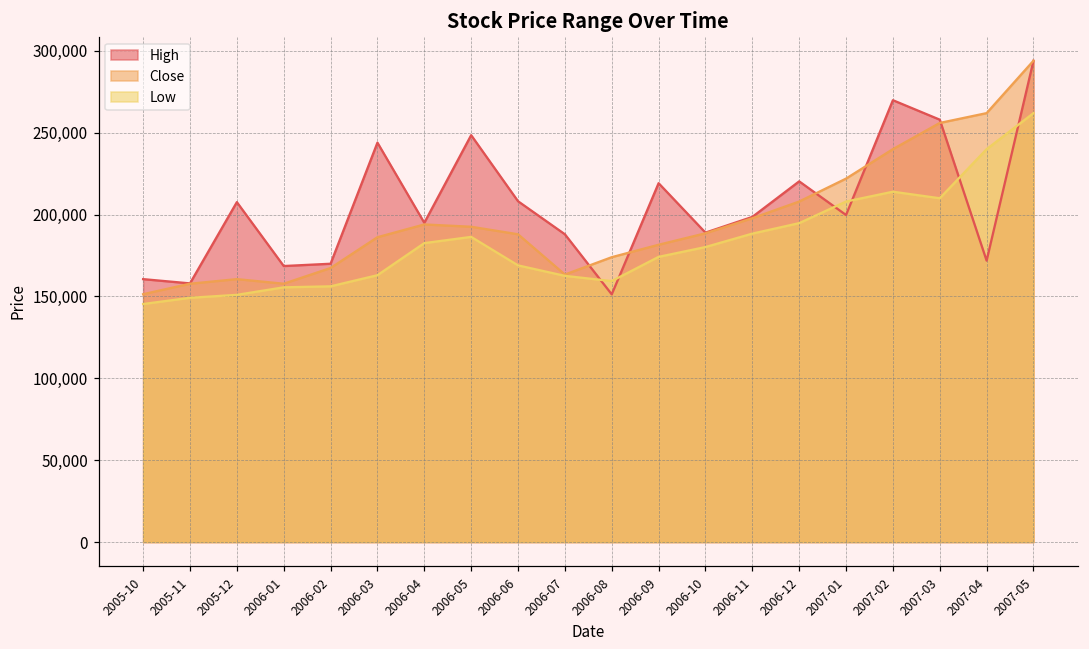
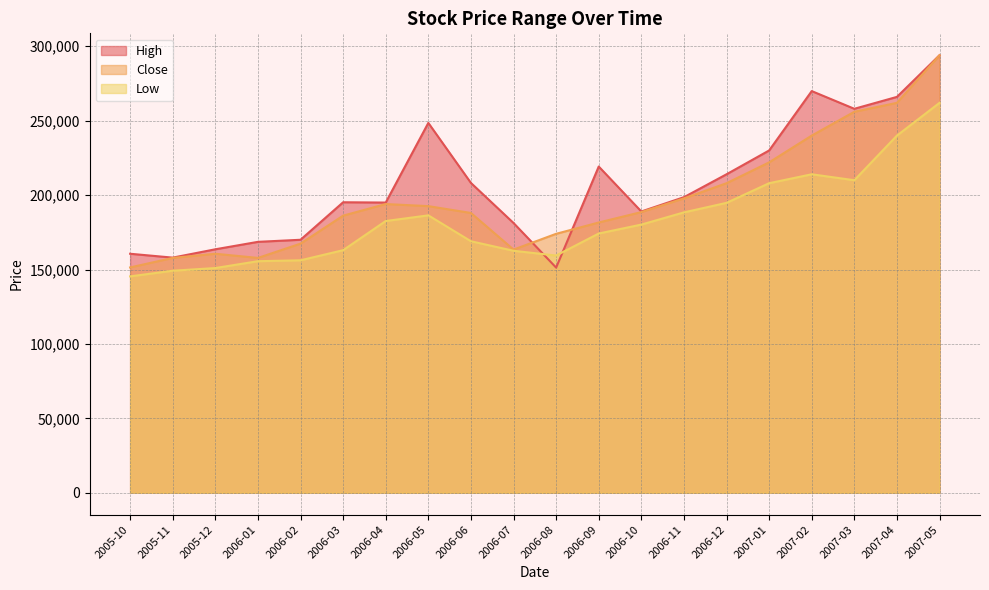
High, 2005-12: 208,000 -> 164,000
High, 2006-03: 244,000 -> 195,000
High, 2006-07: 188,000 -> 181,000
High, 2006-12: 220,000 -> 214,000
High, 2007-01: 200,000 -> 230,000
High, 2007-04: 172,000 -> 266,000
